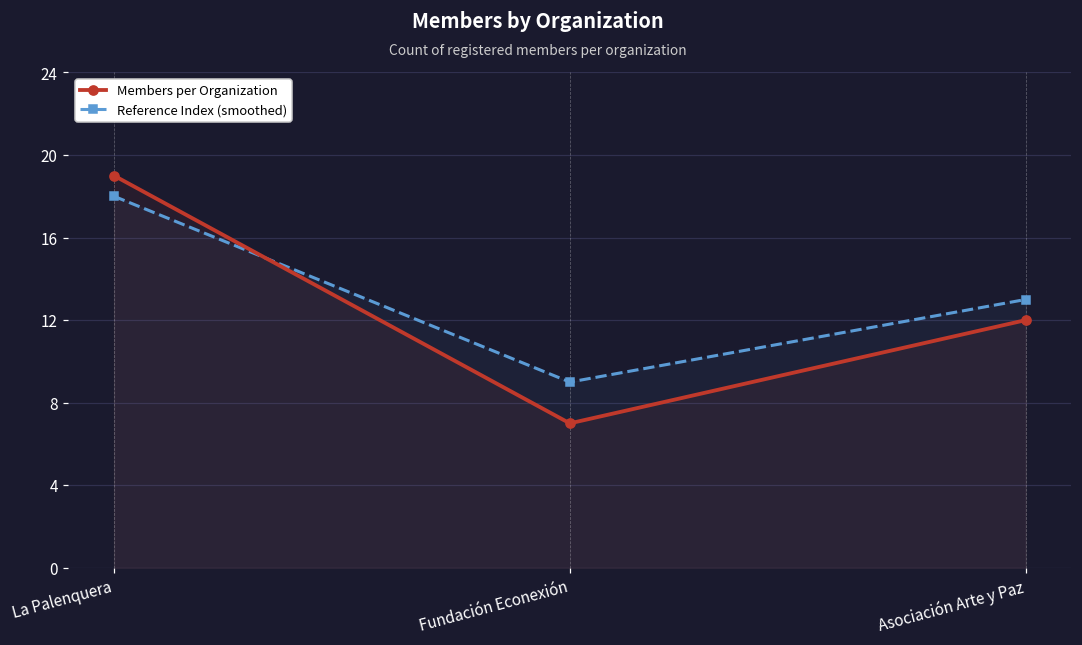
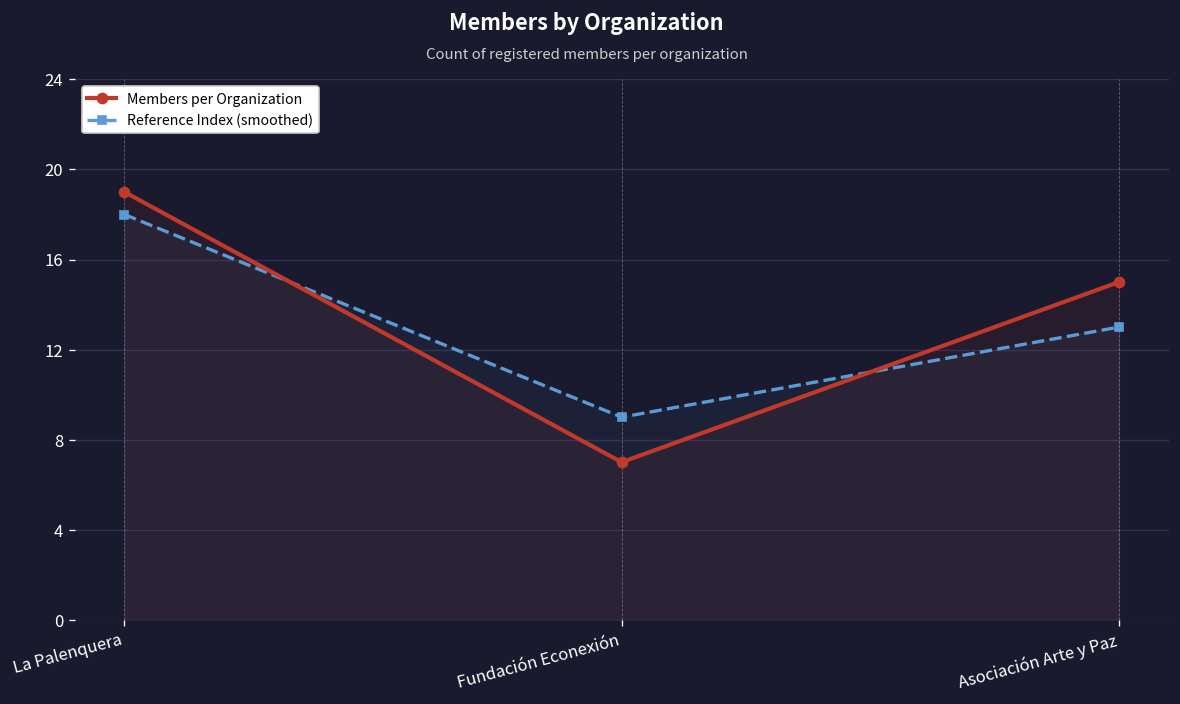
Members per Organization, Asociación Arte y Paz: 12 -> 15
